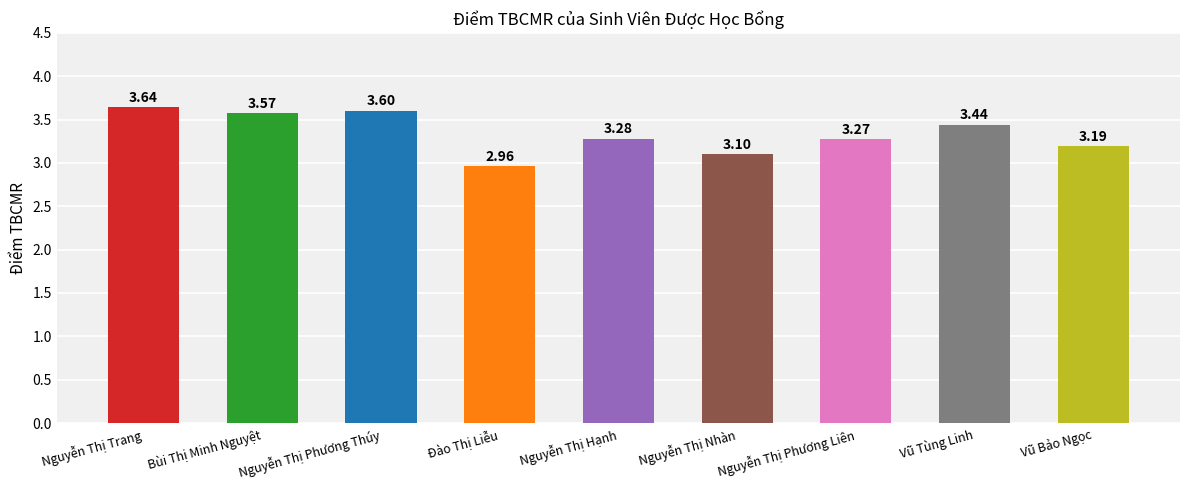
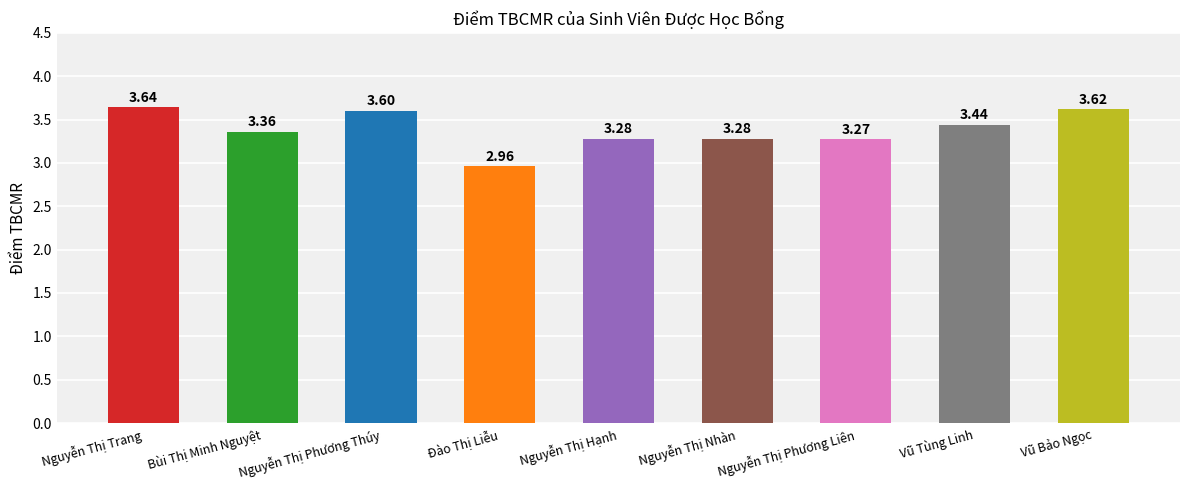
Bùi Thị Minh Nguyệt: 3.57 -> 3.36
Nguyễn Thị Nhàn: 3.10 -> 3.28
Vũ Bảo Ngọc: 3.19 -> 3.62
